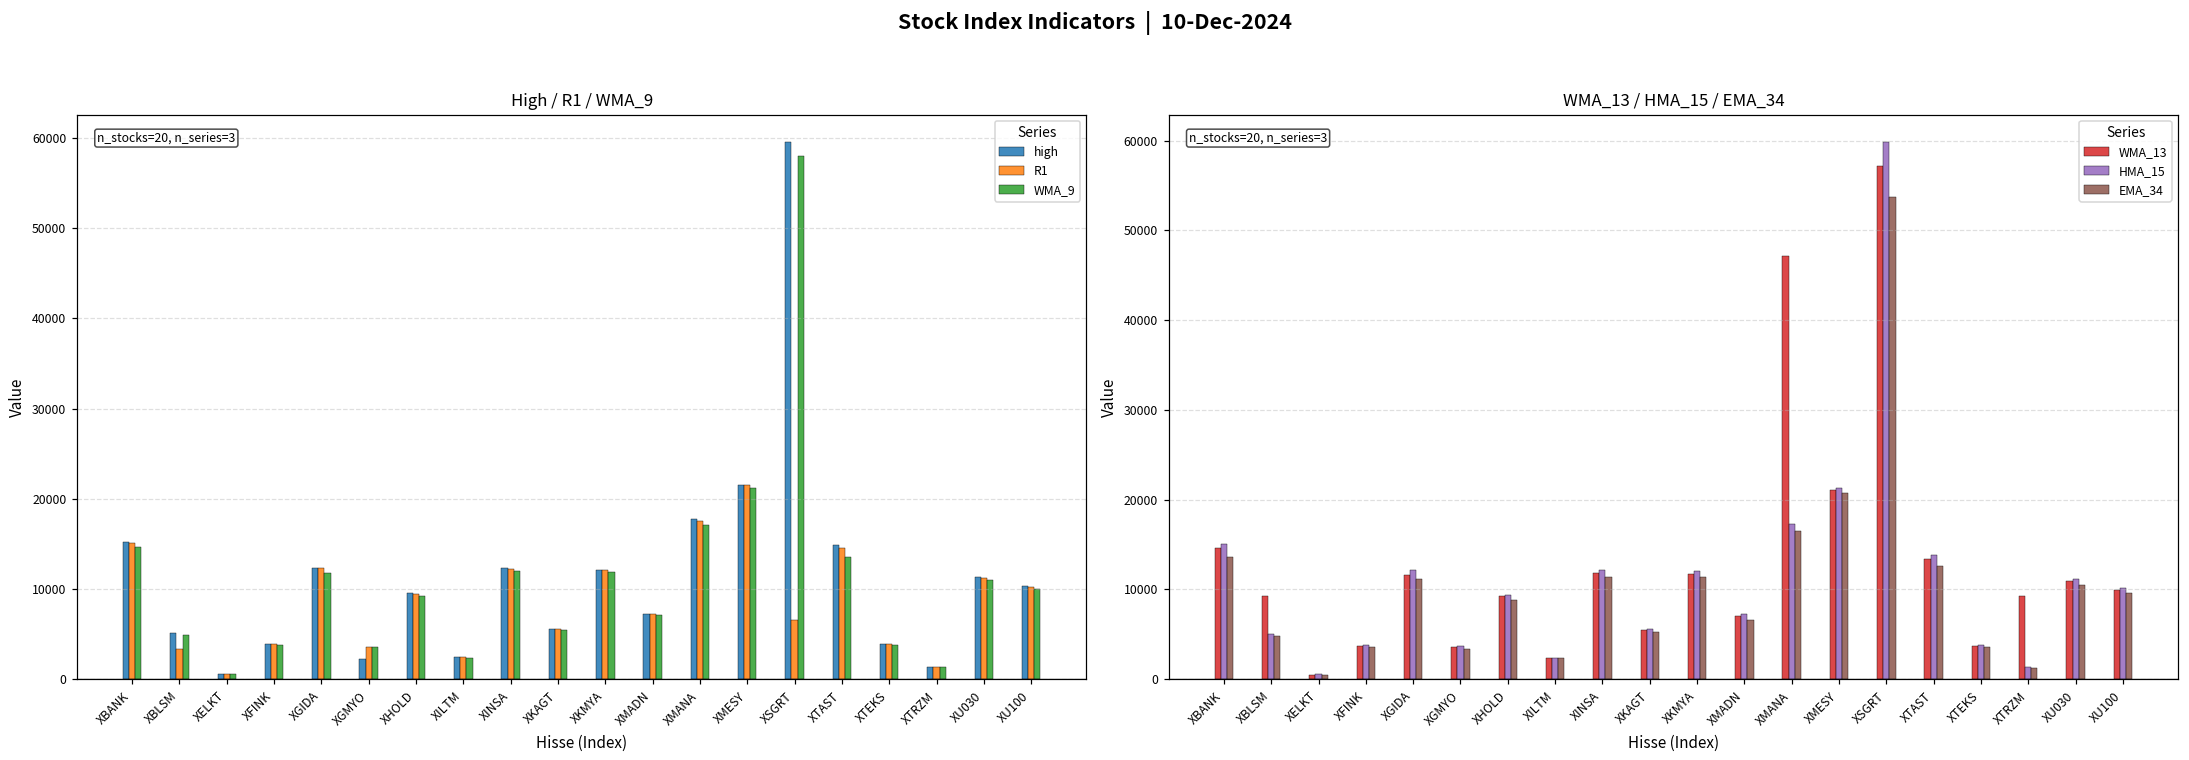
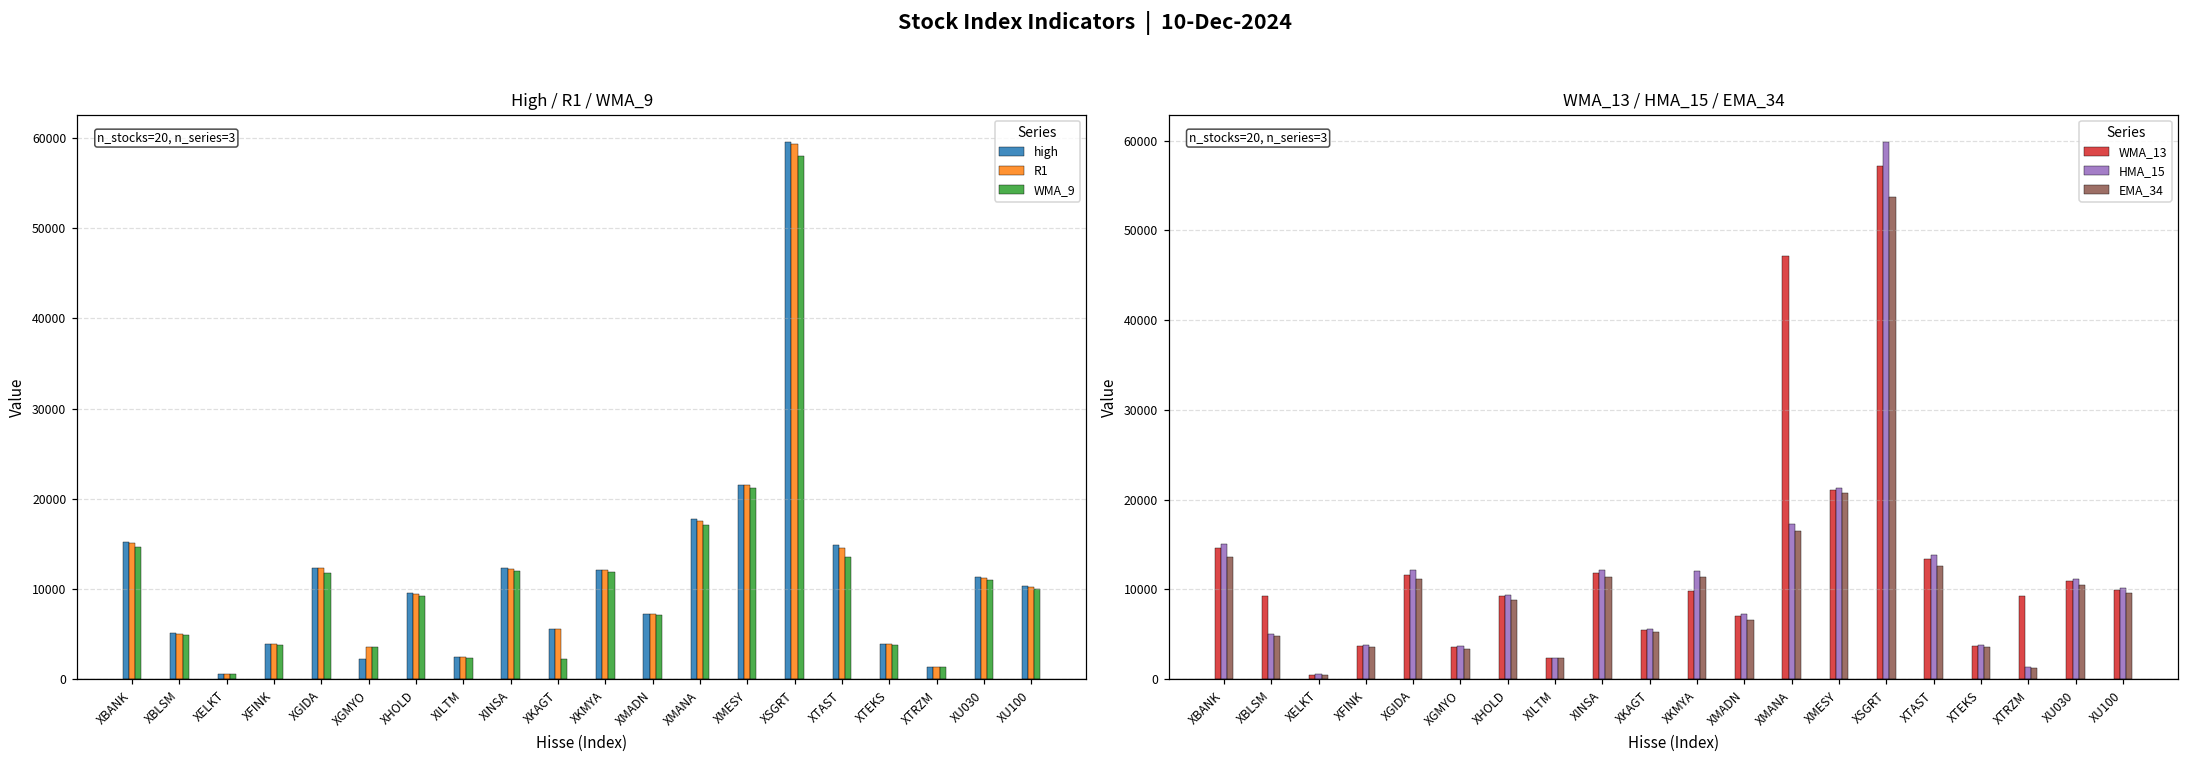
High / R1 / WMA_9, R1, XBLSM: 3000 -> 5000
High / R1 / WMA_9, WMA_9, XKAGT: 5000 -> 2000
High / R1 / WMA_9, R1, XSGRT: 7000 -> 59000
WMA_13 / HMA_15 / EMA_34, WMA_13, XKMYA: 12000 -> 10000
